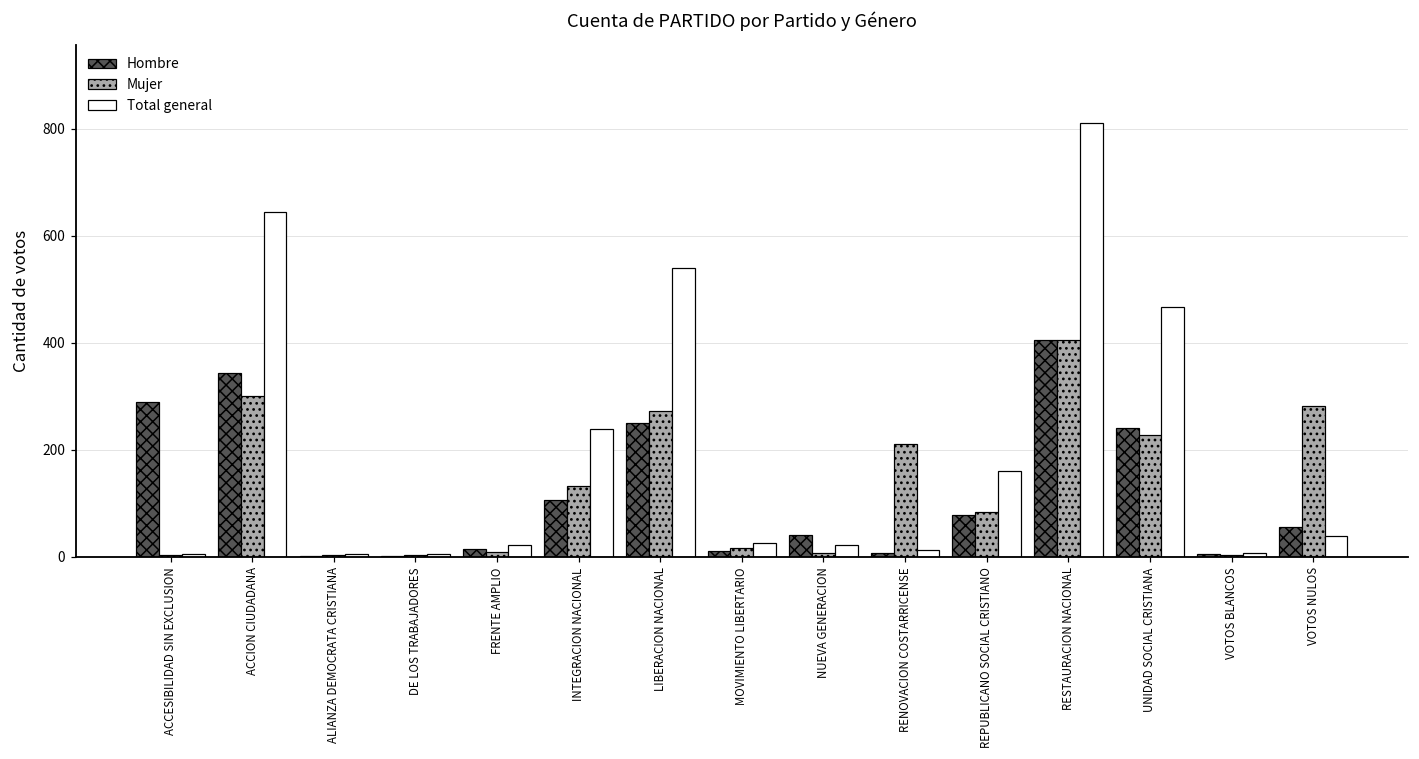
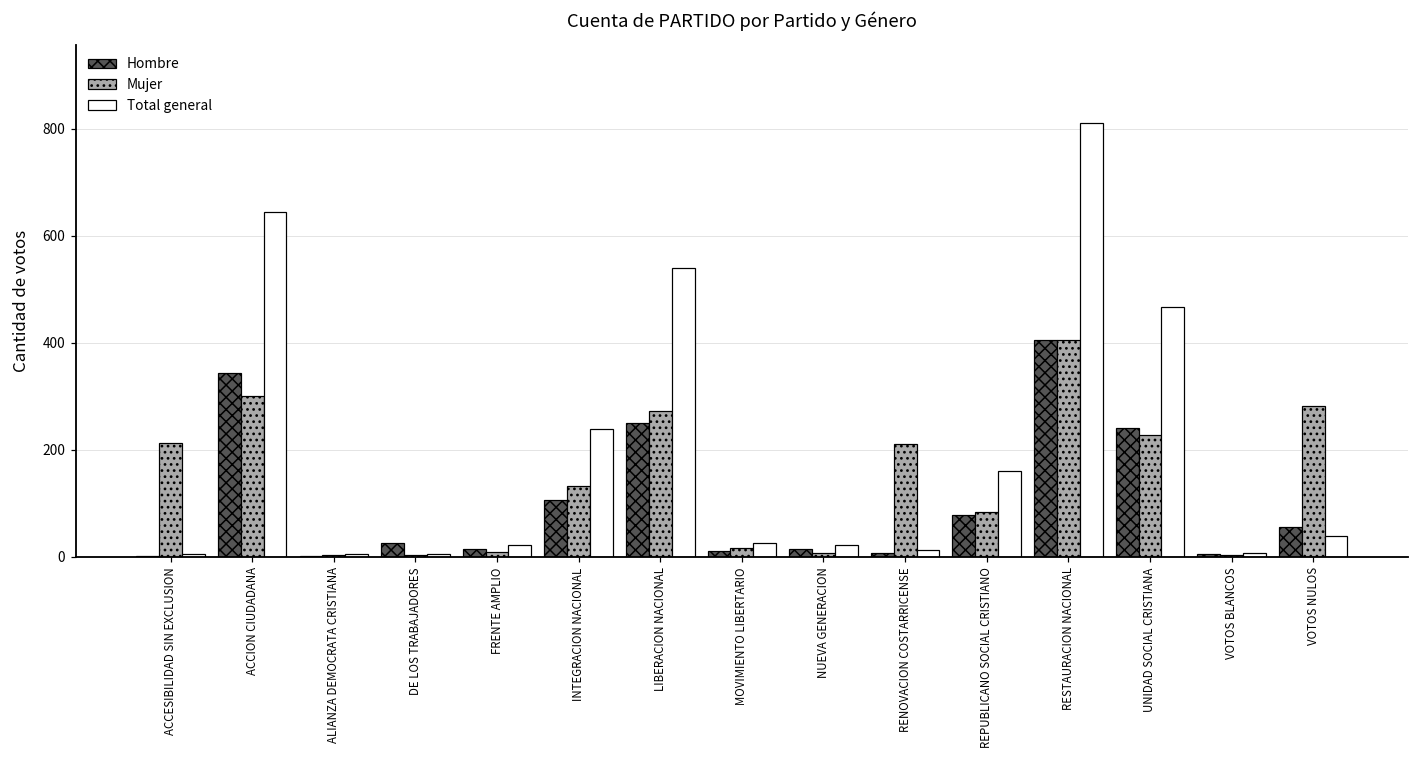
Hombre, ACCESIBILIDAD SIN EXCLUSION: 290 -> 0
Mujer, ACCESIBILIDAD SIN EXCLUSION: 0 -> 210
Hombre, DE LOS TRABAJADORES: 0 -> 30
Hombre, NUEVA GENERACION: 40 -> 20
